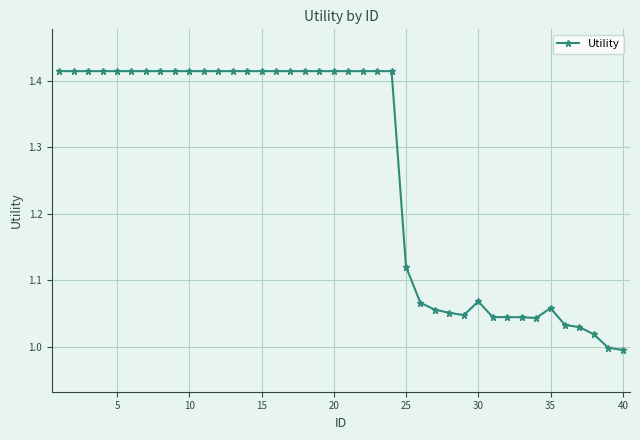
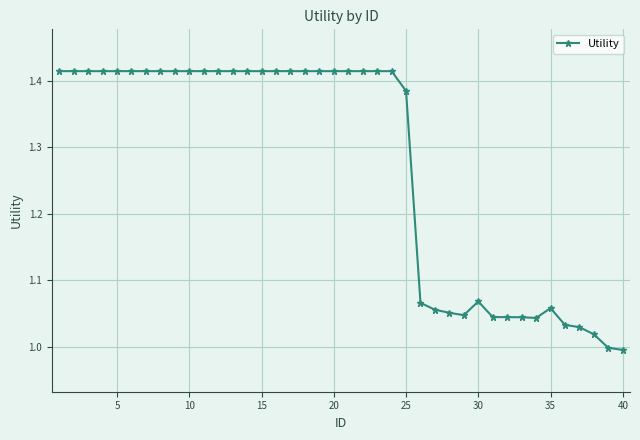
25: 1.12 -> 1.38
